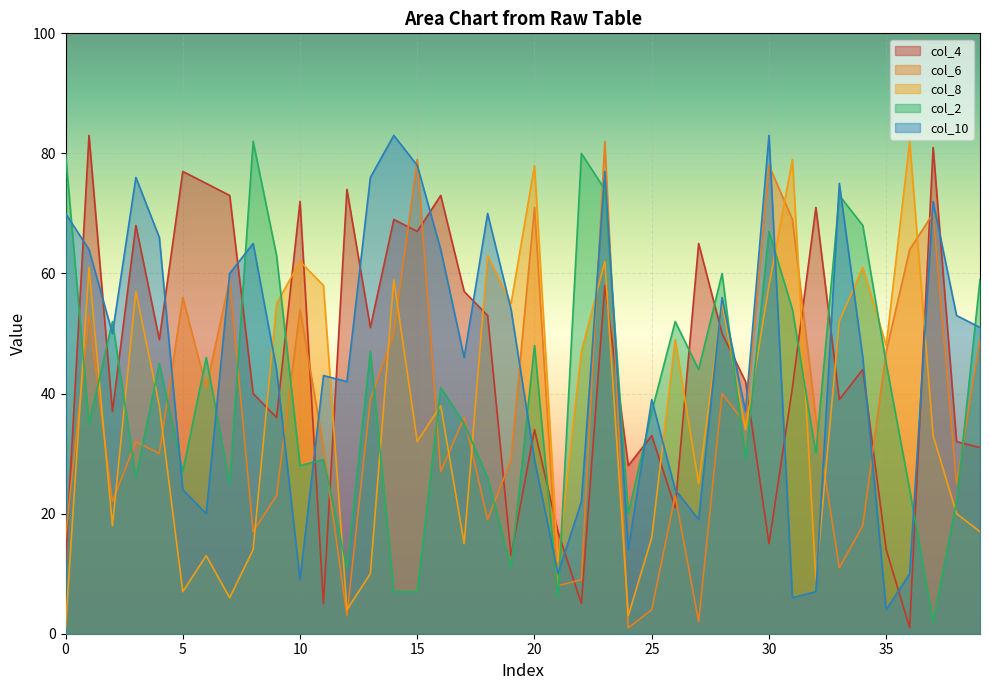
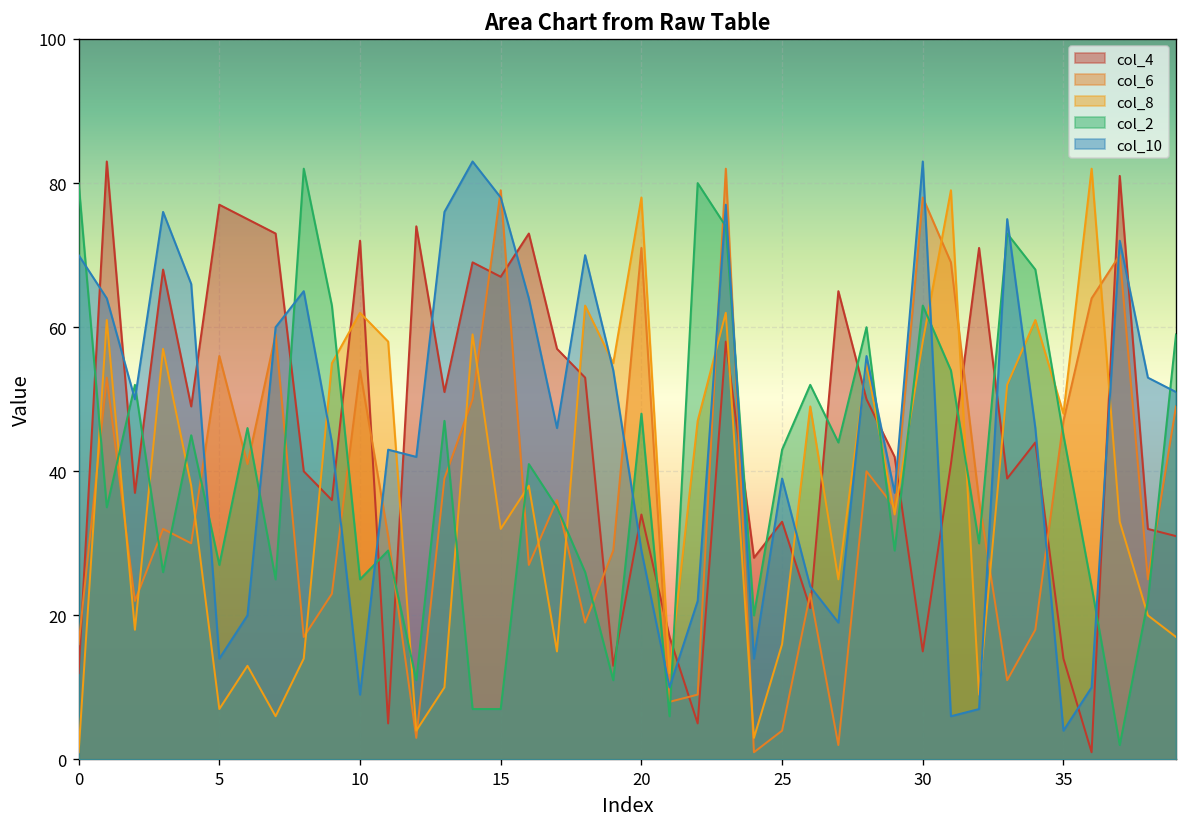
col_10, 5: 24 -> 14
col_2, 10: 28 -> 25
col_2, 25: 37 -> 43
col_2, 30: 67 -> 63
